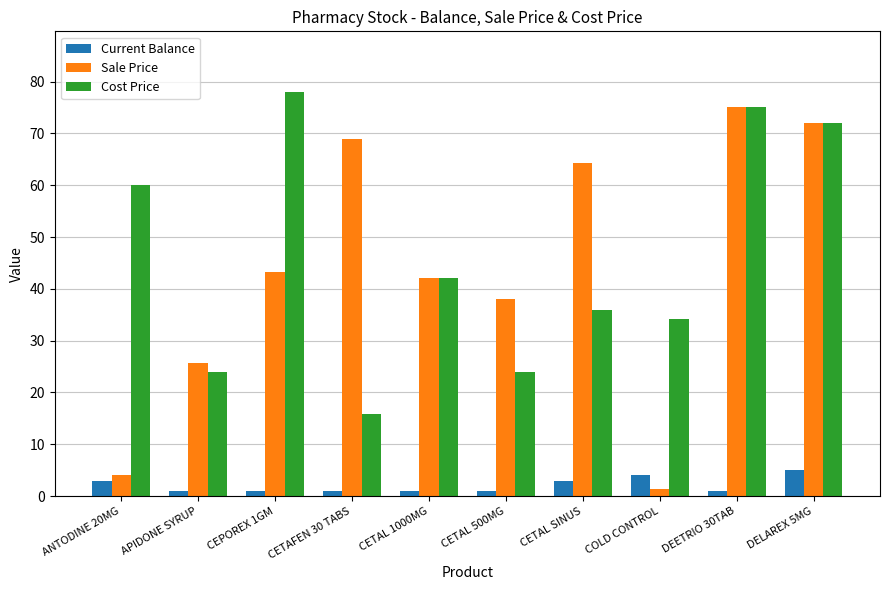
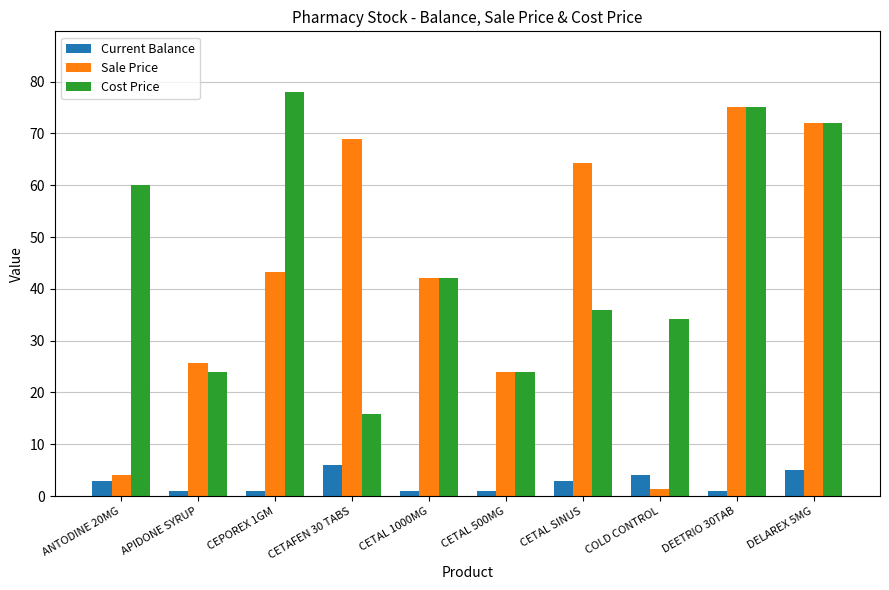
Current Balance, CETAFEN 30 TABS: 1 -> 6
Sale Price, CETAL 500MG: 38 -> 24
